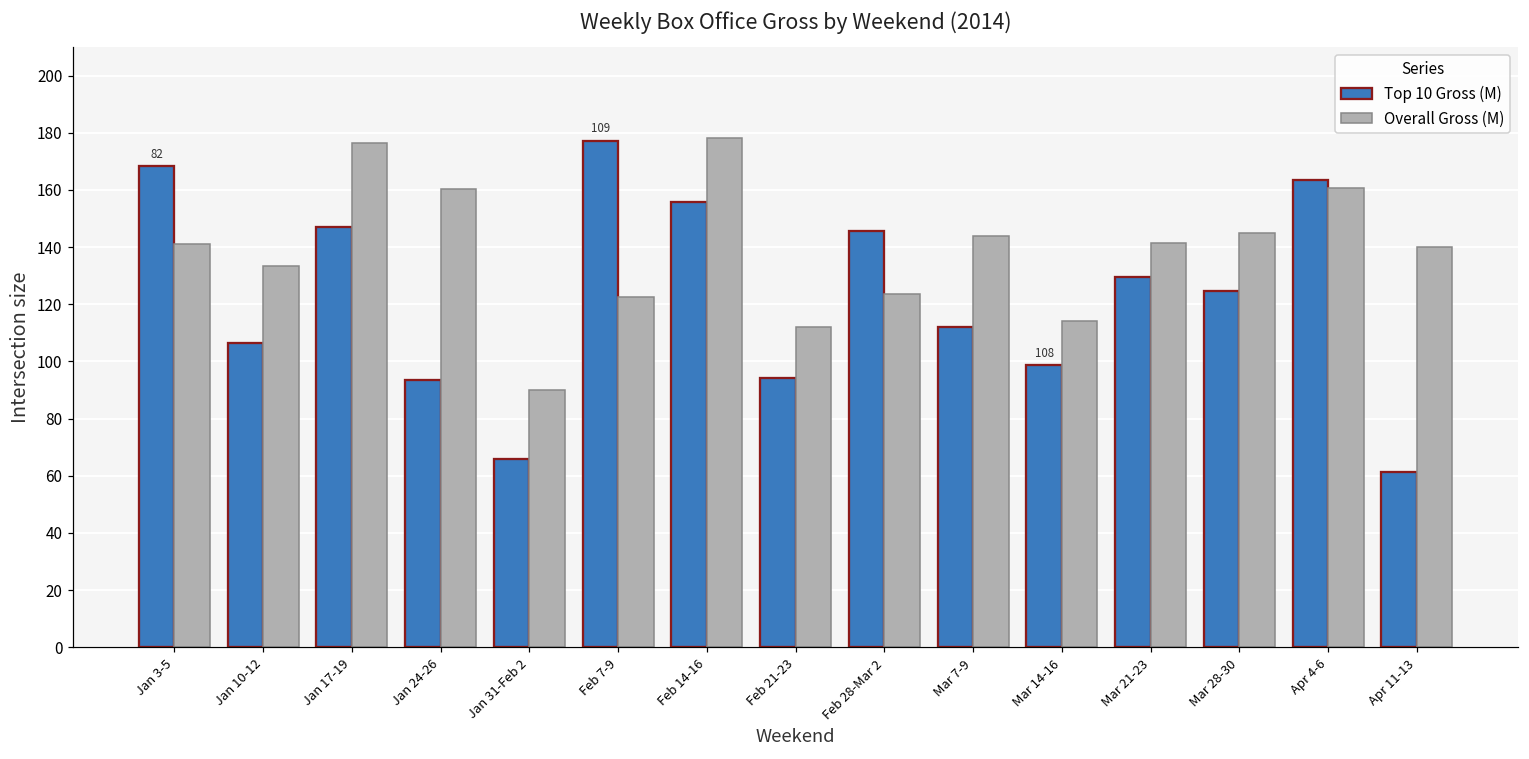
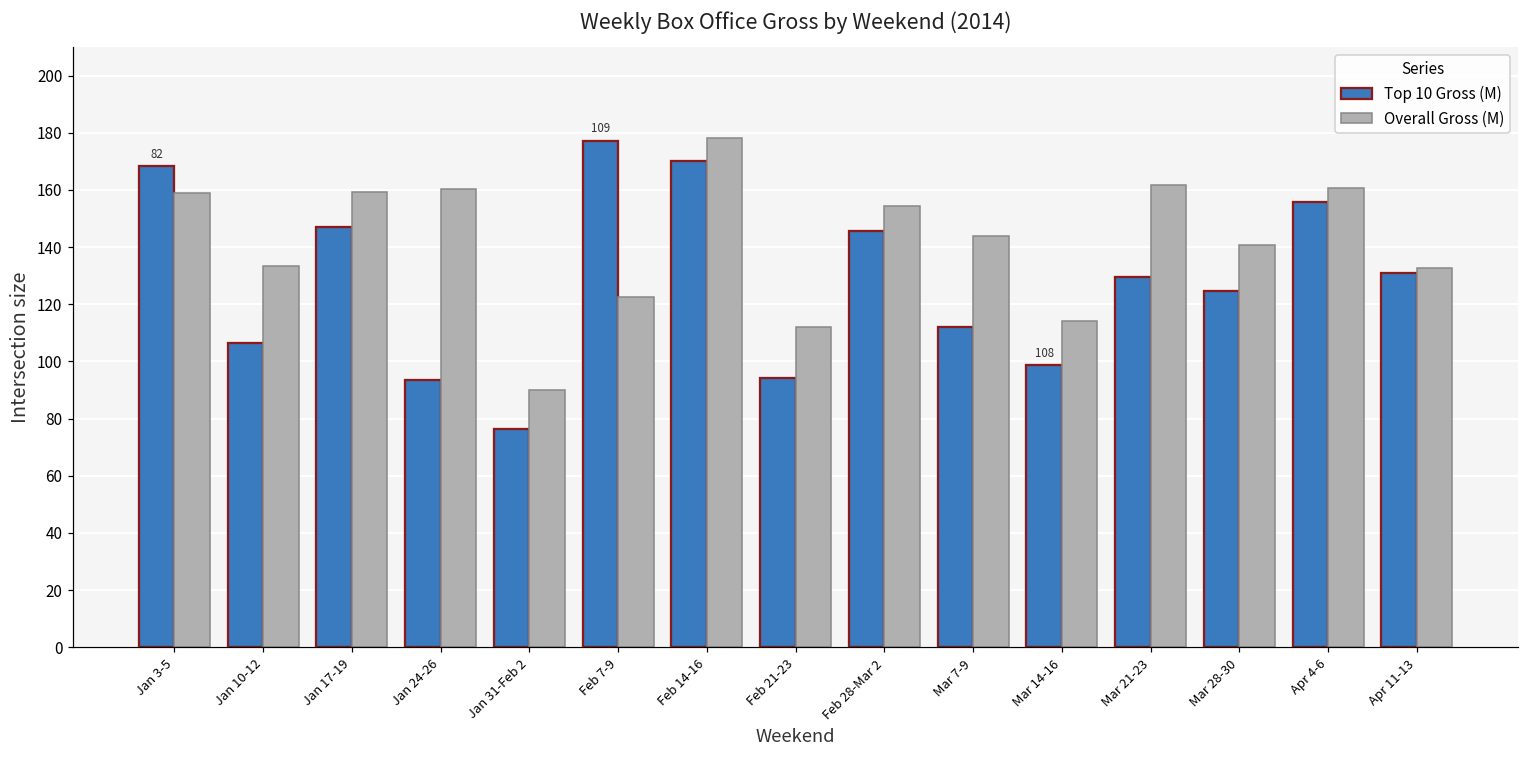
Overall Gross (M), Jan 3-5: 141 -> 159
Overall Gross (M), Jan 17-19: 176 -> 159
Top 10 Gross (M), Jan 31-Feb 2: 66 -> 76
Top 10 Gross (M), Feb 14-16: 156 -> 170
Overall Gross (M), Feb 28-Mar 2: 124 -> 155
Overall Gross (M), Mar 21-23: 142 -> 162
Overall Gross (M), Mar 28-30: 145 -> 141
Top 10 Gross (M), Apr 4-6: 164 -> 156
Top 10 Gross (M), Apr 11-13: 61 -> 131
Overall Gross (M), Apr 11-13: 140 -> 133
